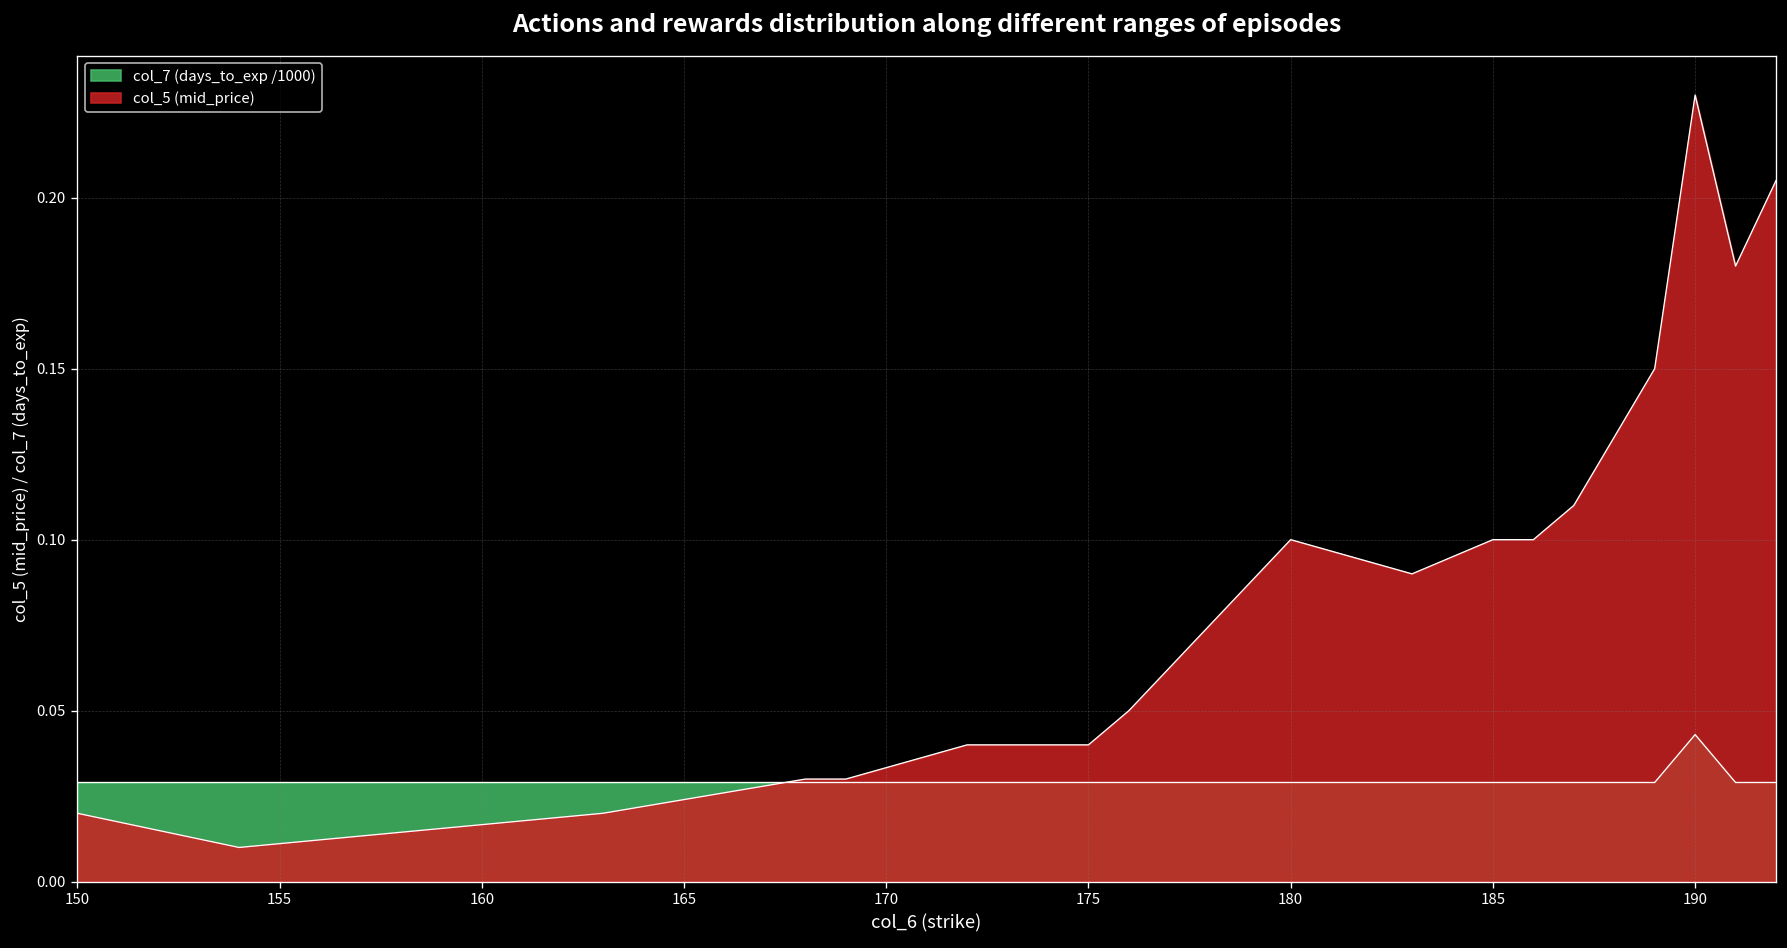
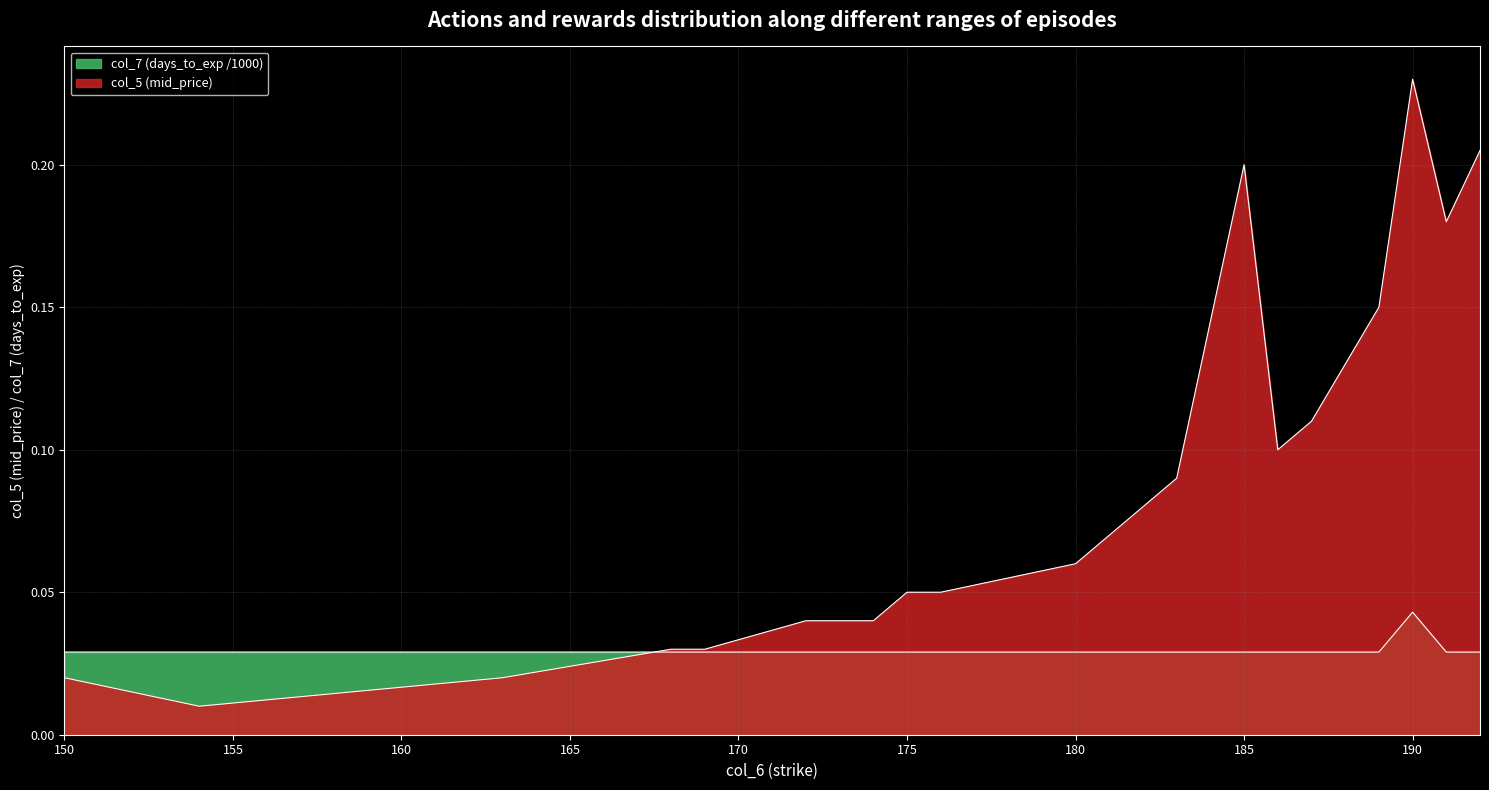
col_5 (mid_price), 175: 0.04 -> 0.05
col_5 (mid_price), 180: 0.10 -> 0.06
col_5 (mid_price), 185: 0.1 -> 0.2
